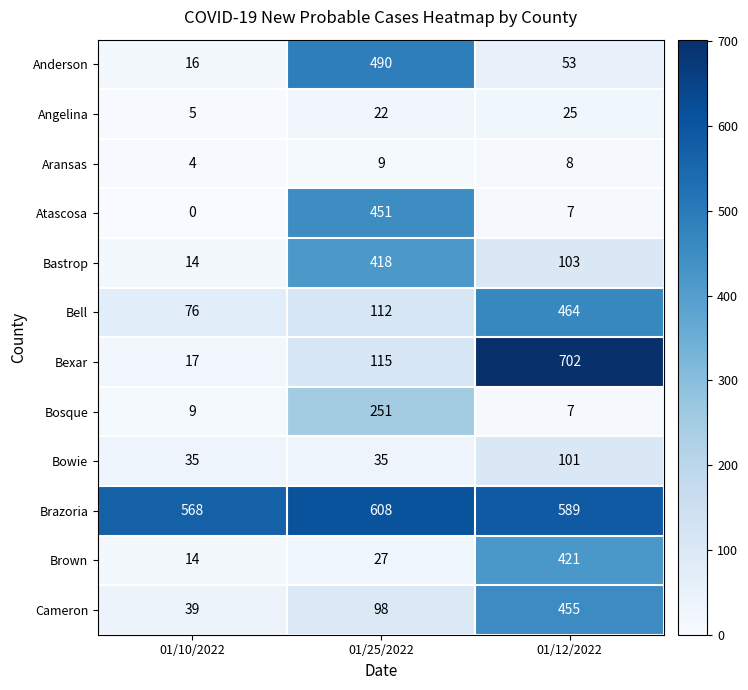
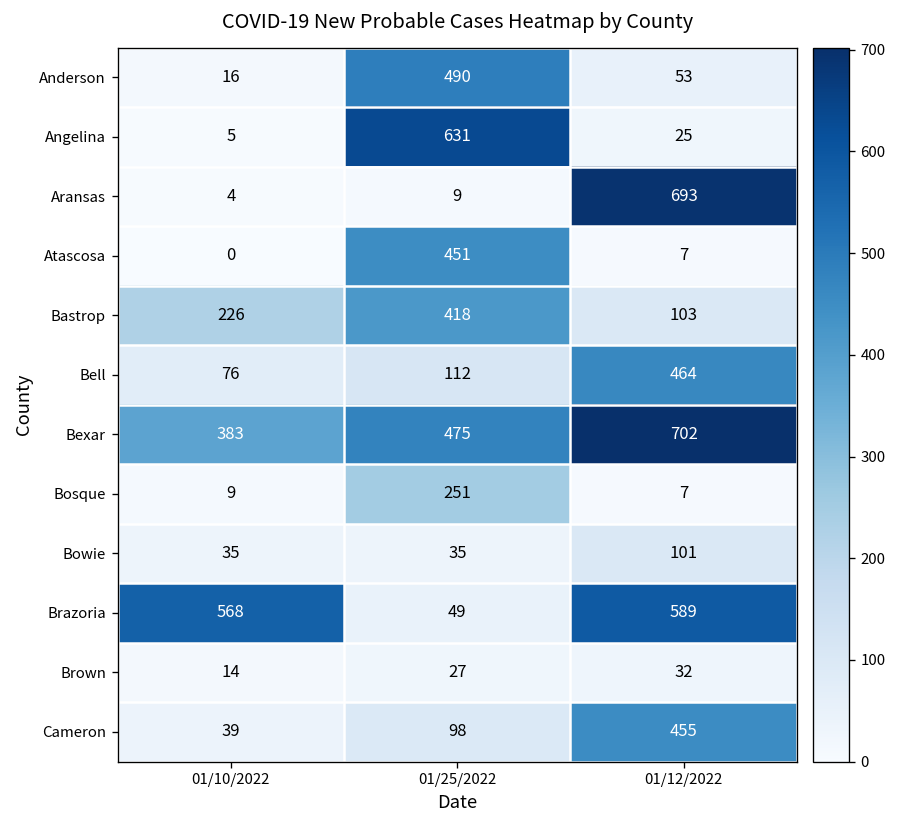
Angelina, 01/25/2022: 22 -> 631
Aransas, 01/12/2022: 8 -> 693
Bastrop, 01/10/2022: 14 -> 226
Bexar, 01/10/2022: 17 -> 383
Bexar, 01/25/2022: 115 -> 475
Brazoria, 01/25/2022: 608 -> 49
Brown, 01/12/2022: 421 -> 32
